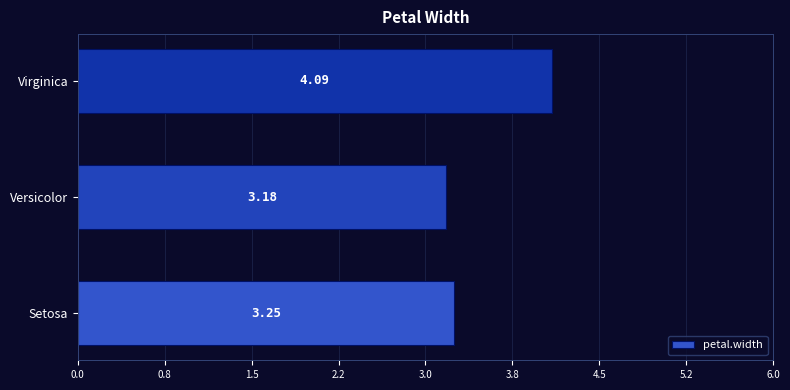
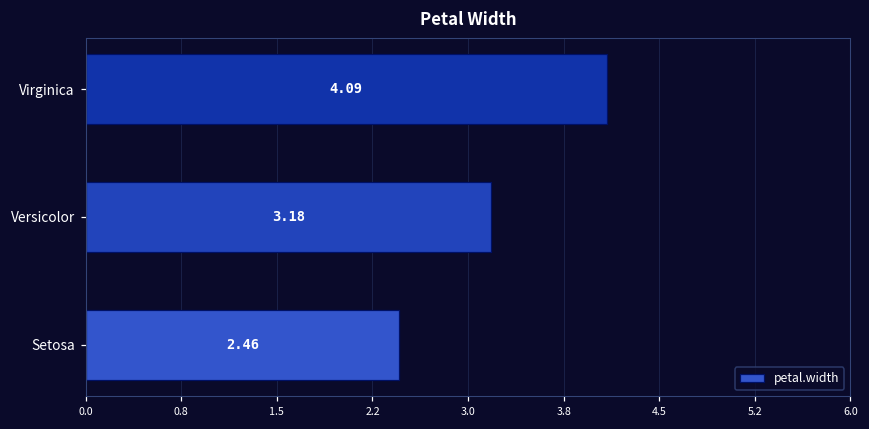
Setosa: 3.25 -> 2.46
